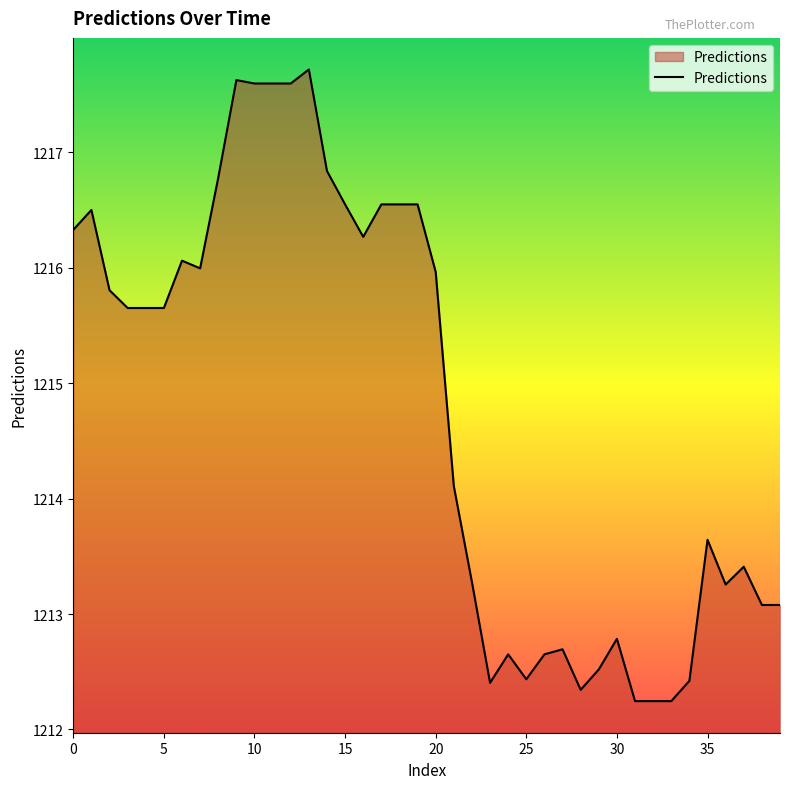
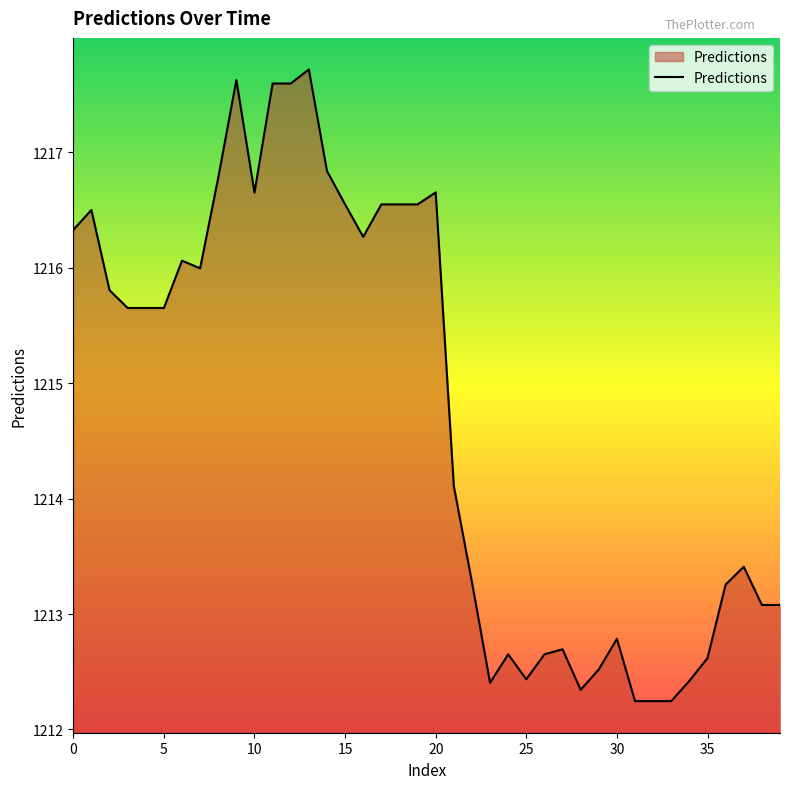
10: 1217.60 -> 1216.65
20: 1215.96 -> 1216.65
35: 1213.64 -> 1212.62
